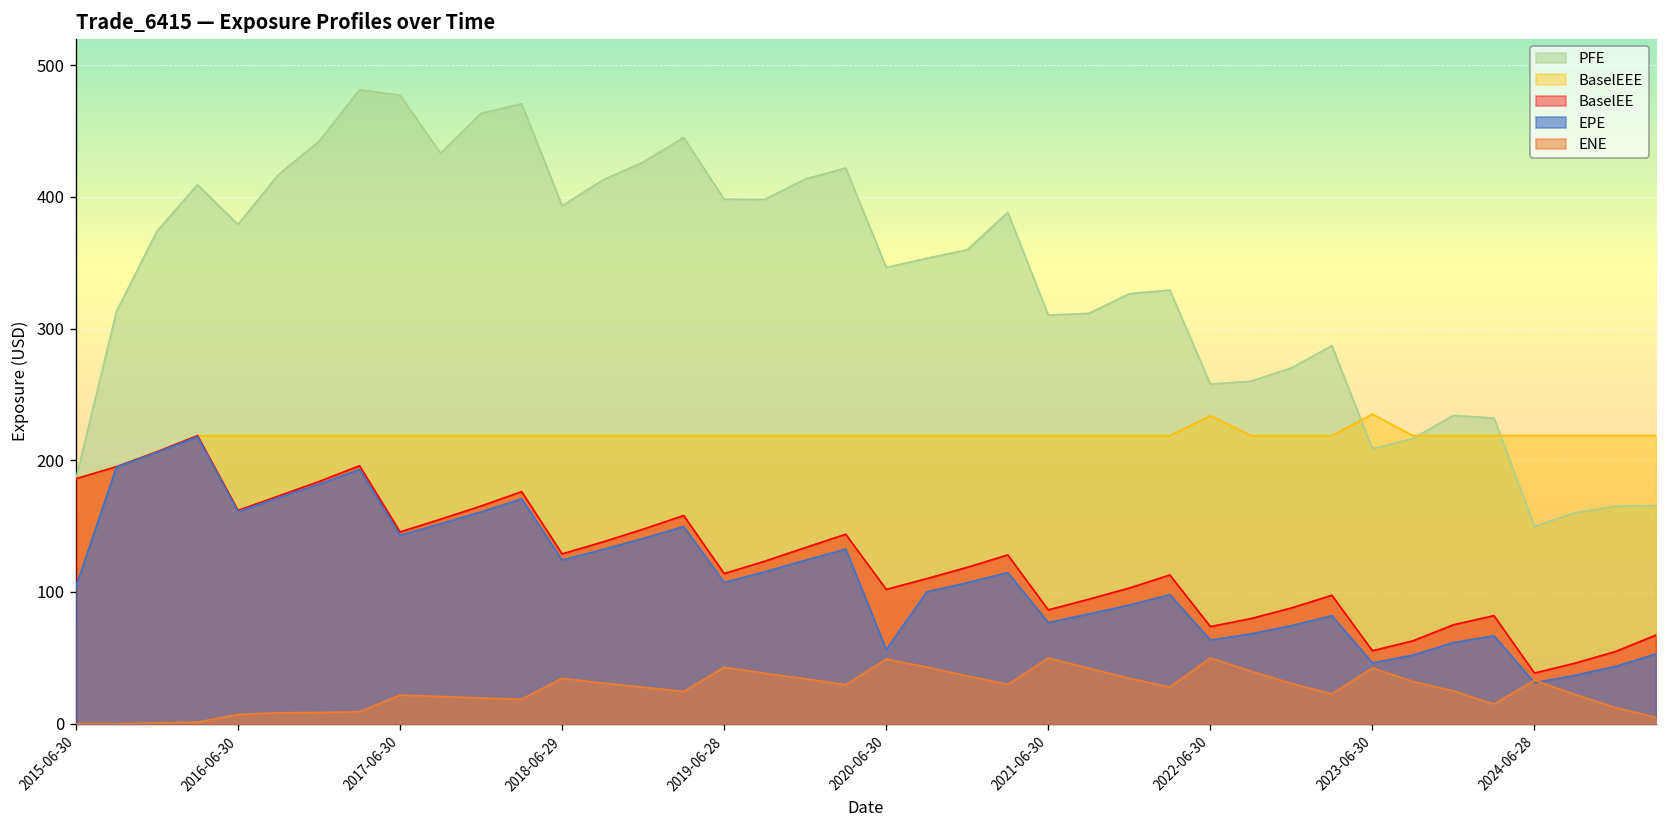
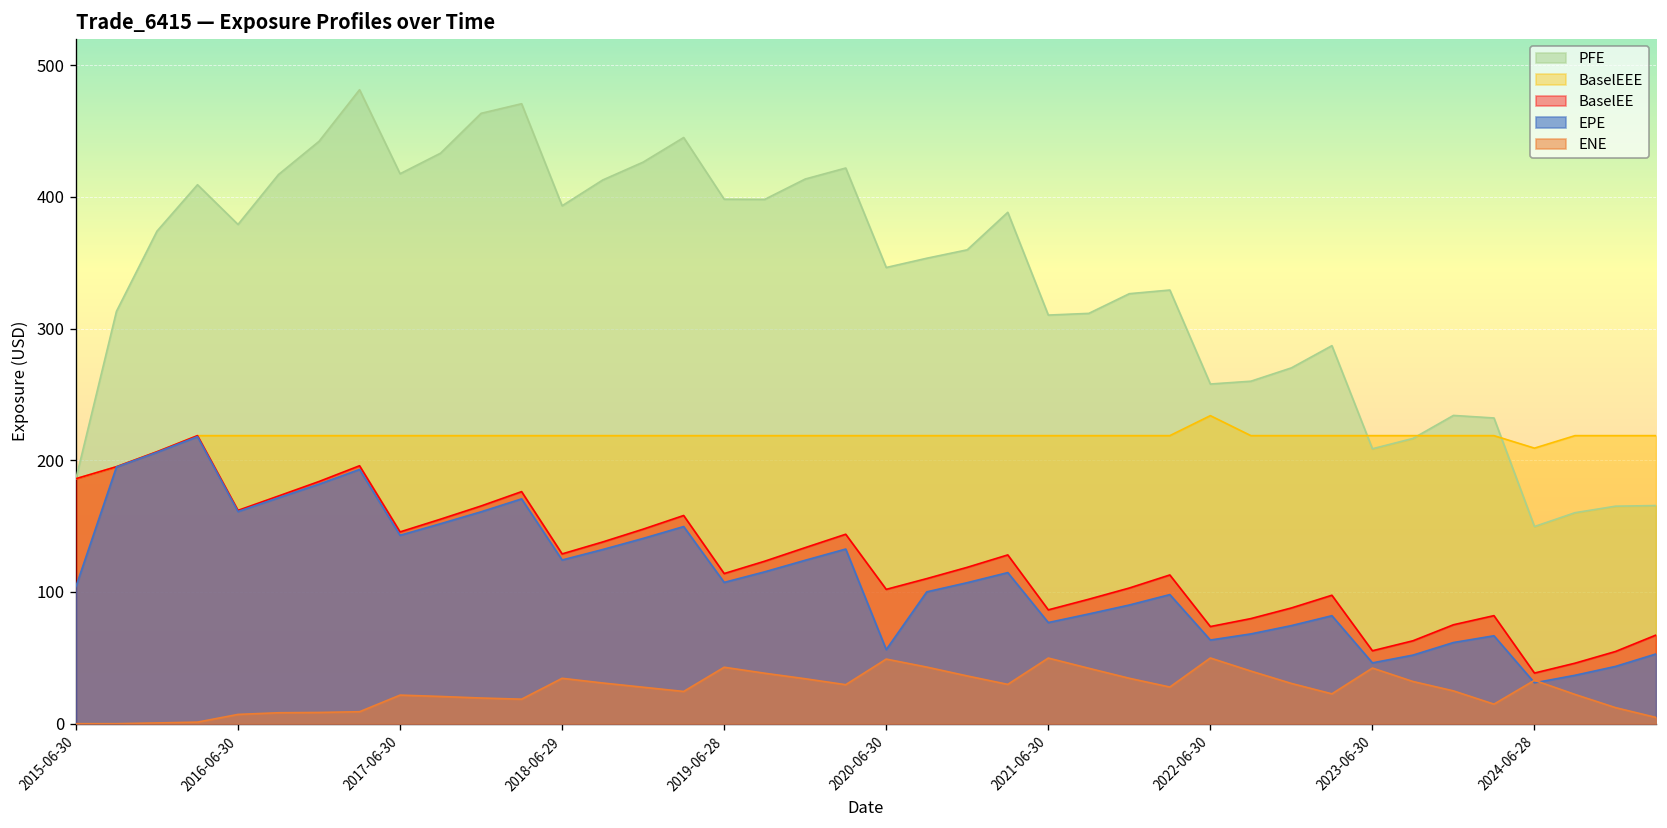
PFE, 2017-06-30: 477 -> 418
BaselEEE, 2023-06-30: 235 -> 219
BaselEEE, 2024-06-28: 219 -> 209
